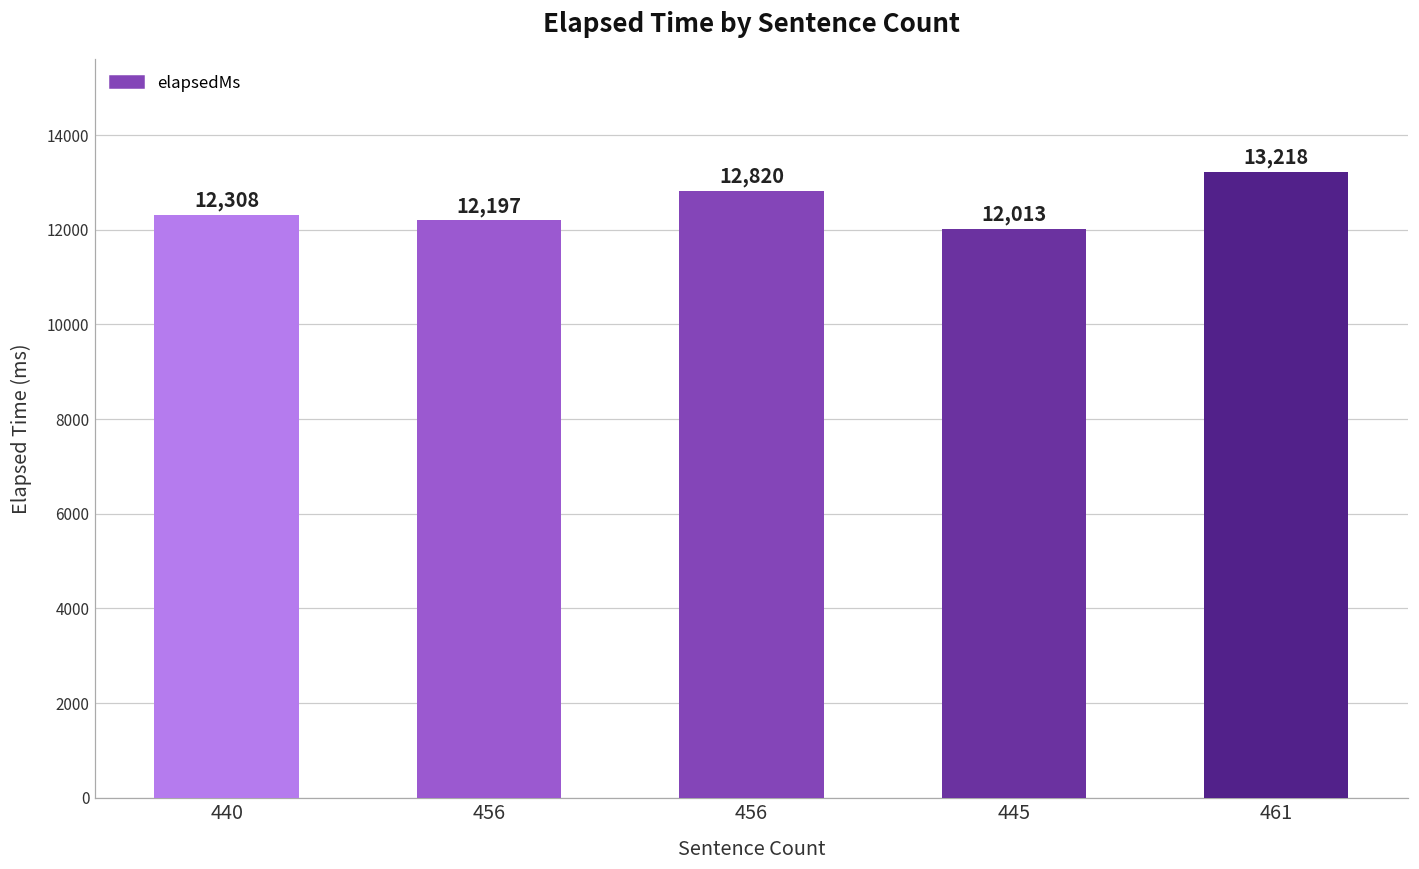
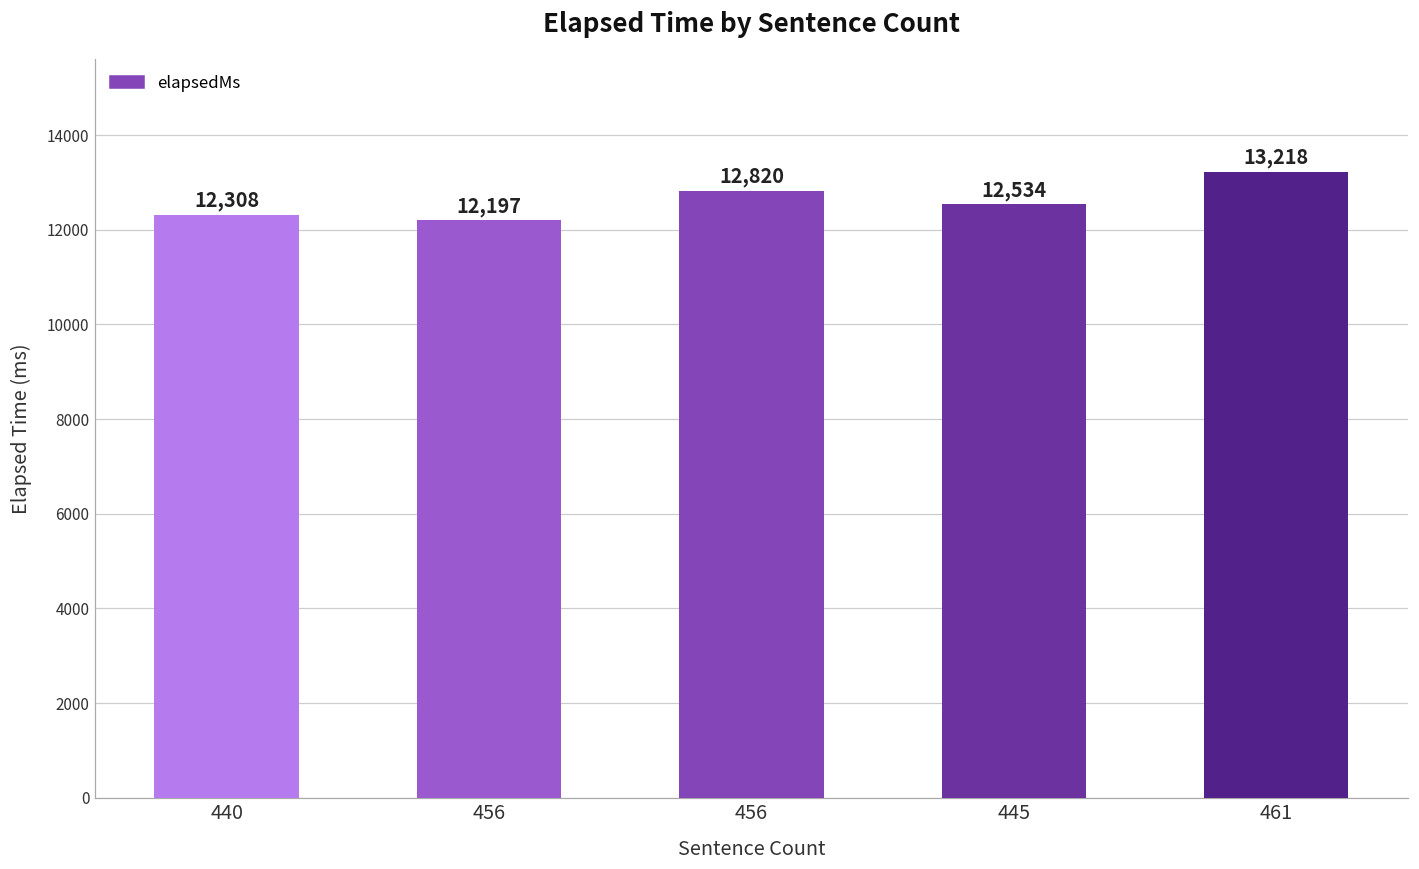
445: 12,013 -> 12,534
